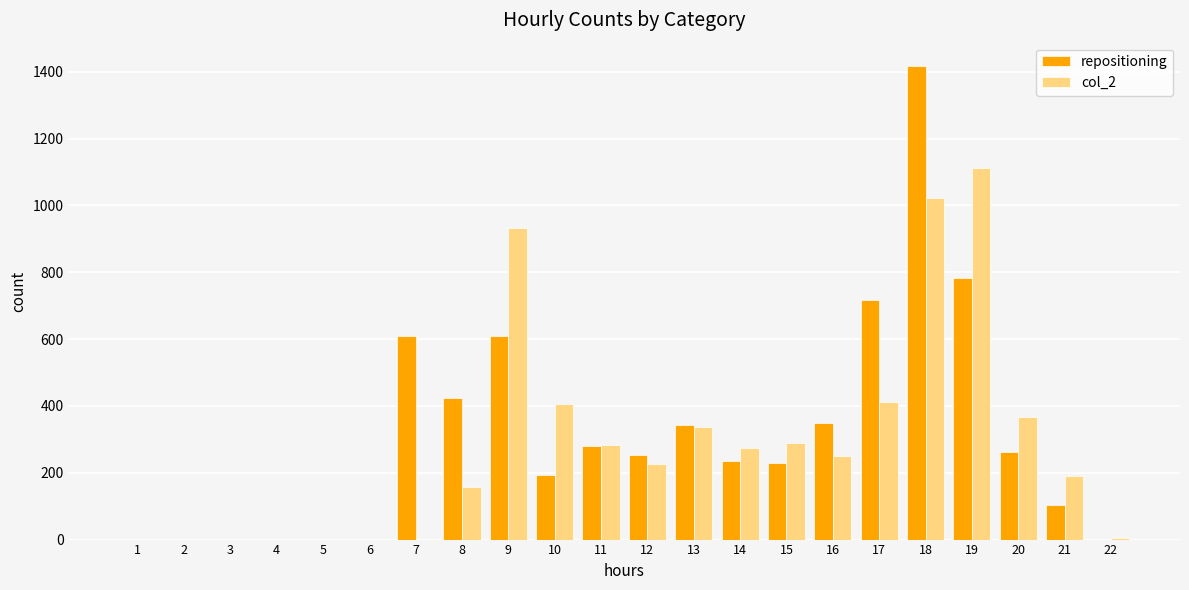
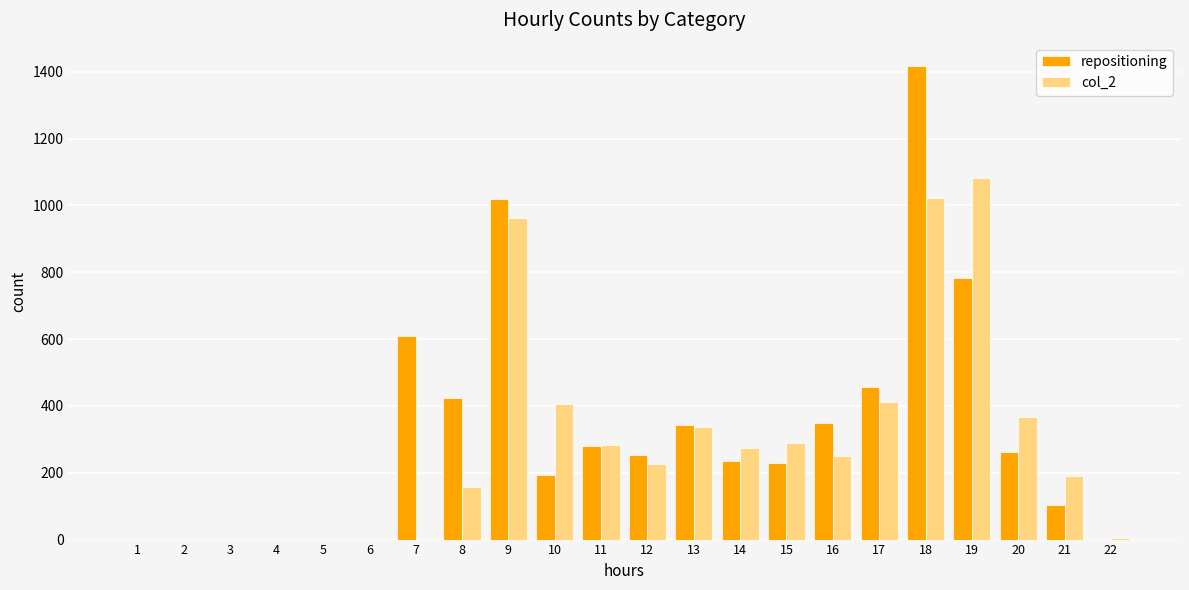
repositioning, 9: 610 -> 1020
col_2, 9: 930 -> 960
repositioning, 17: 720 -> 460
col_2, 19: 1110 -> 1080
